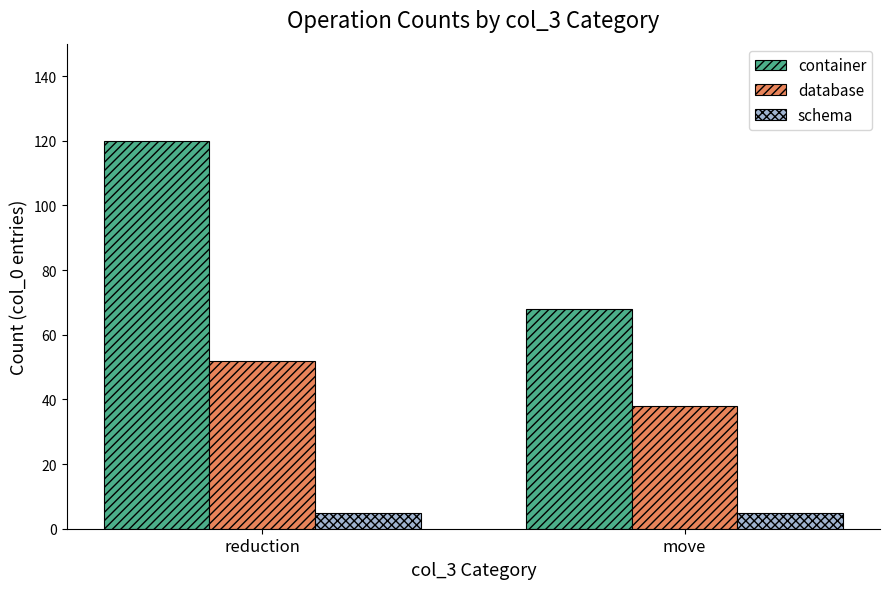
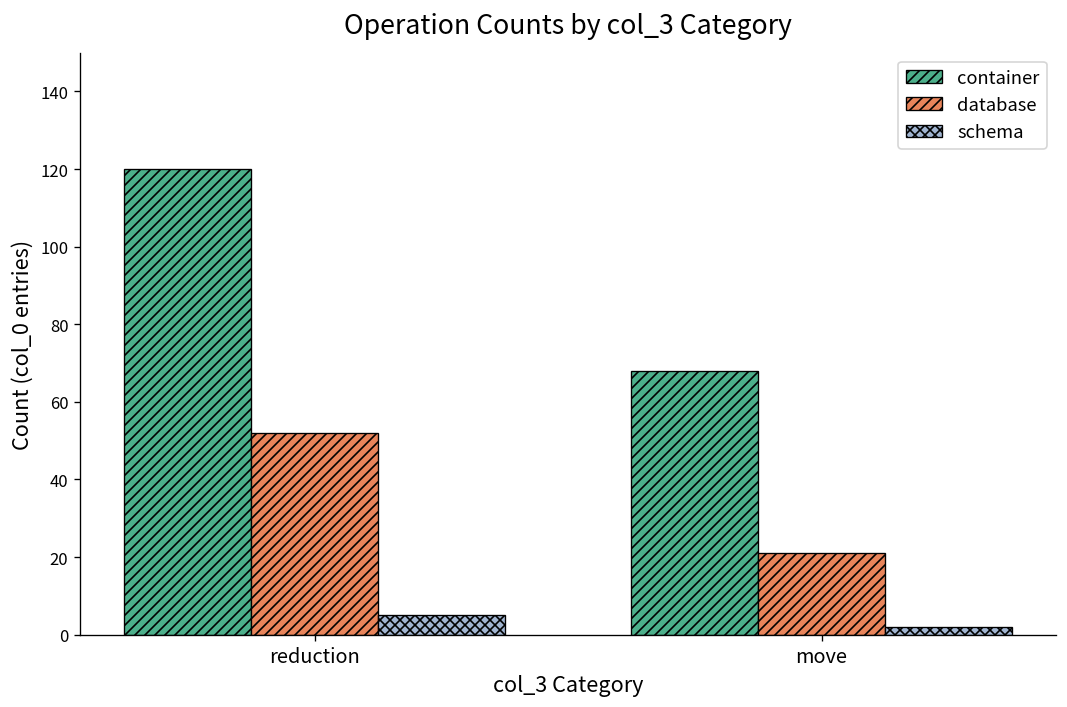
database, move: 38 -> 21
schema, move: 5 -> 2
